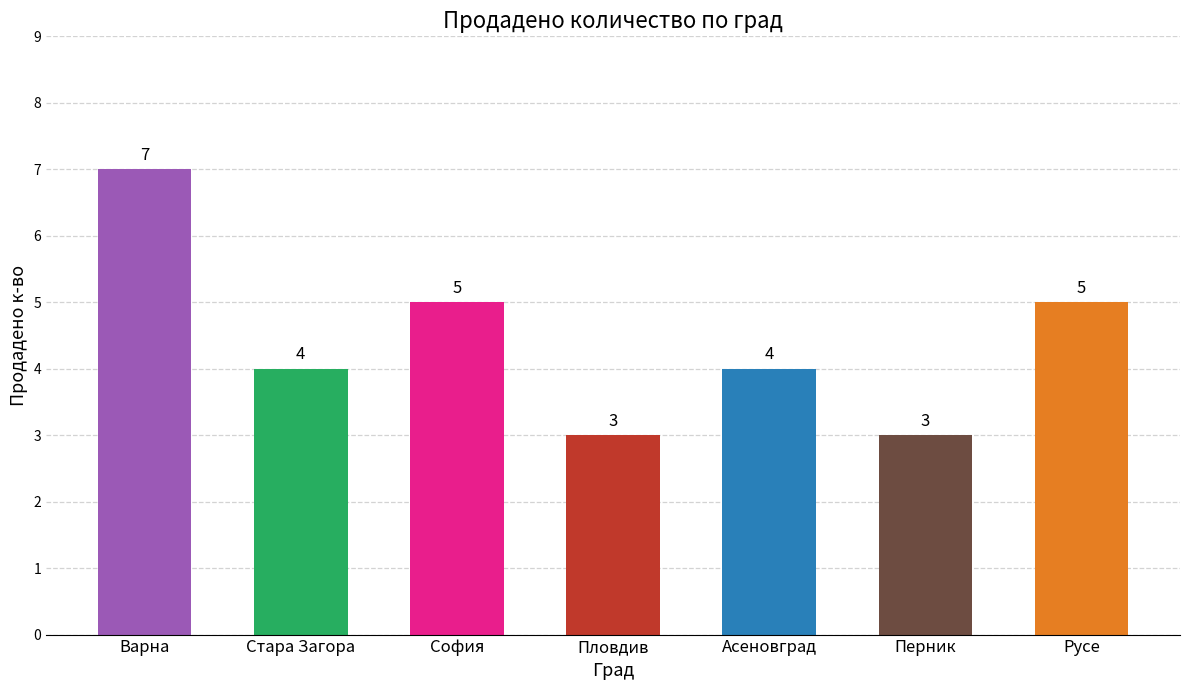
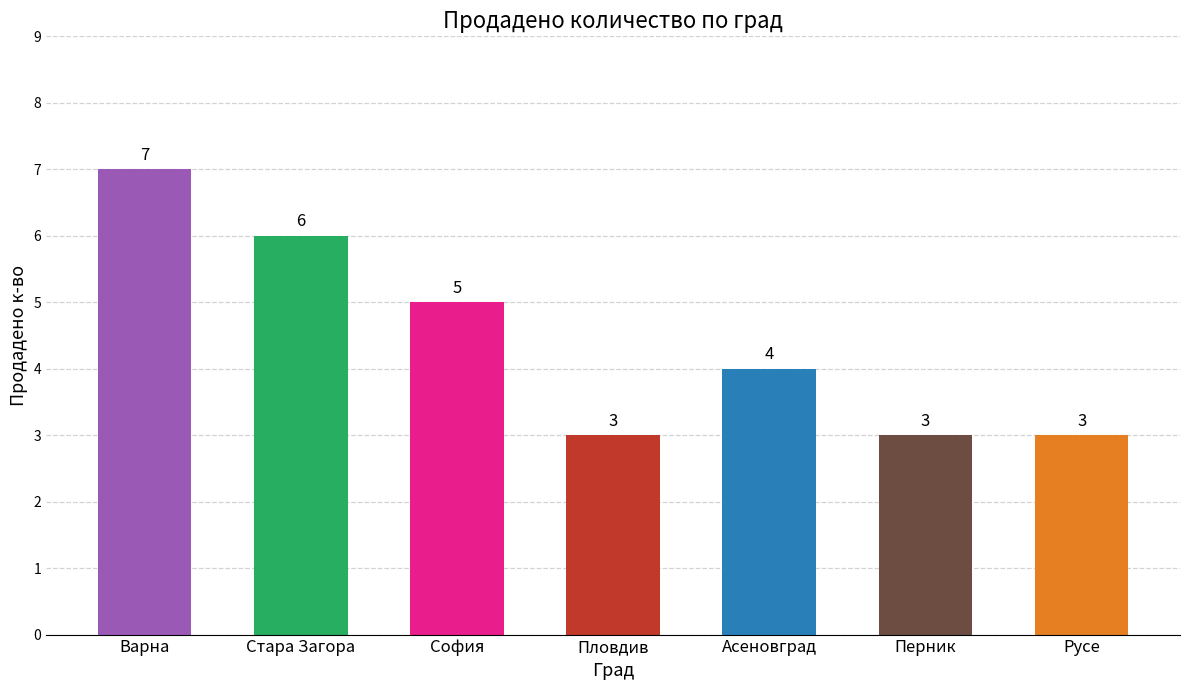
Стара Загора: 4 -> 6
Русе: 5 -> 3
